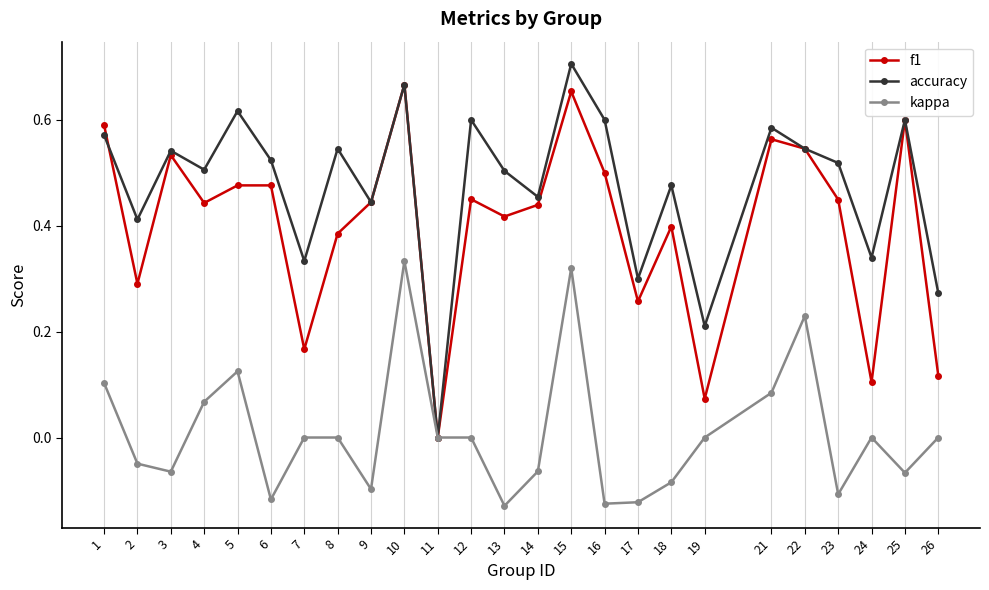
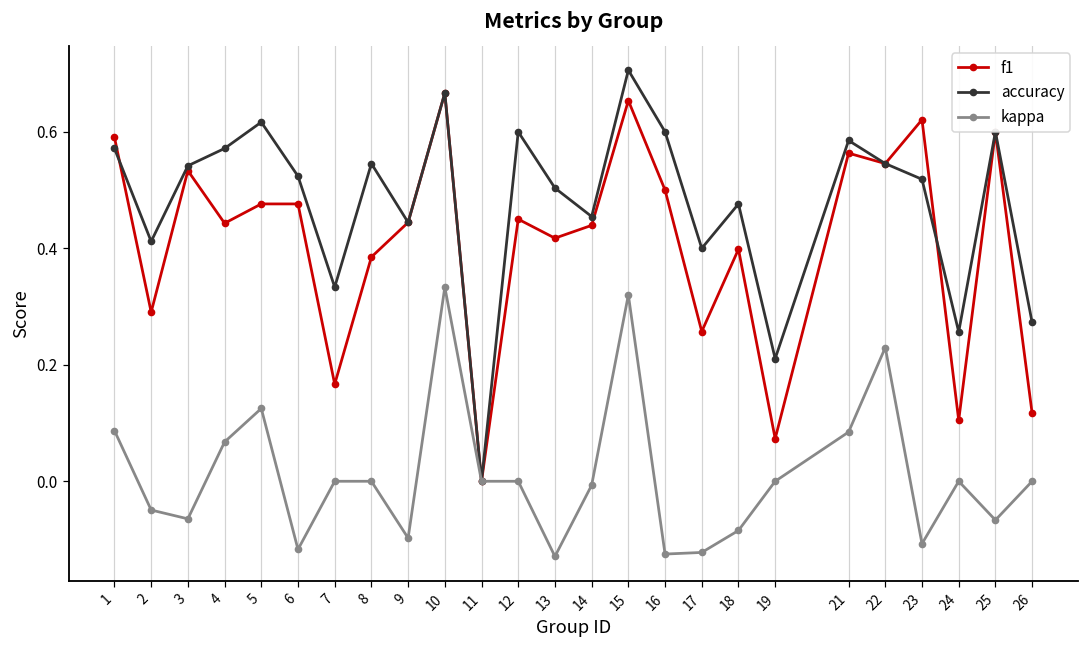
kappa, 1: 0.10 -> 0.09
accuracy, 4: 0.51 -> 0.57
kappa, 14: -0.06 -> -0.01
accuracy, 17: 0.3 -> 0.4
f1, 23: 0.45 -> 0.62
accuracy, 24: 0.34 -> 0.26
